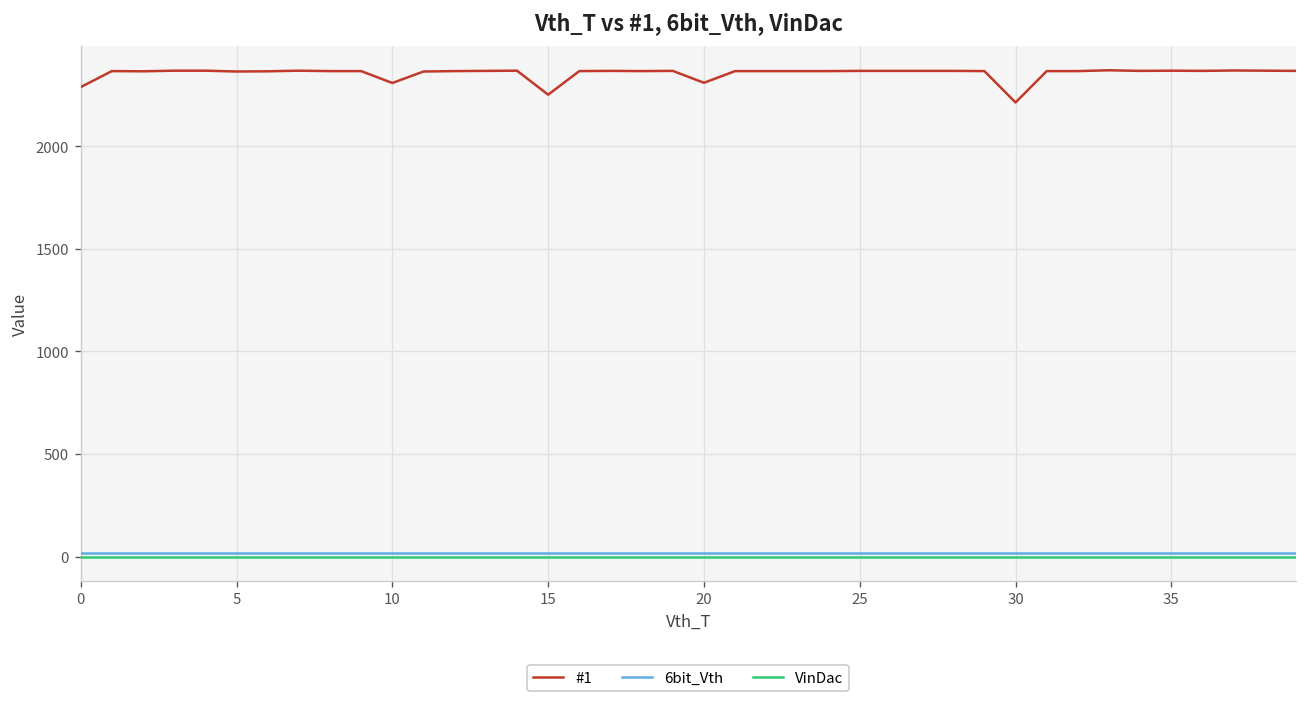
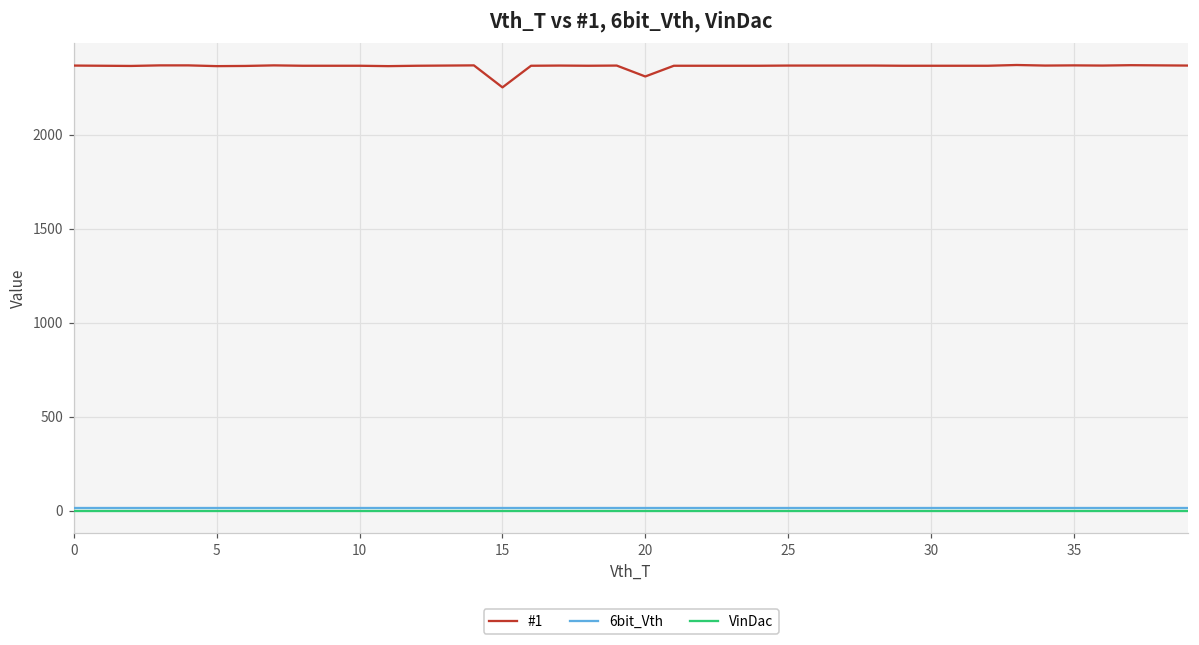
#1, 0: 2290 -> 2370
#1, 10: 2310 -> 2370
#1, 30: 2210 -> 2370
